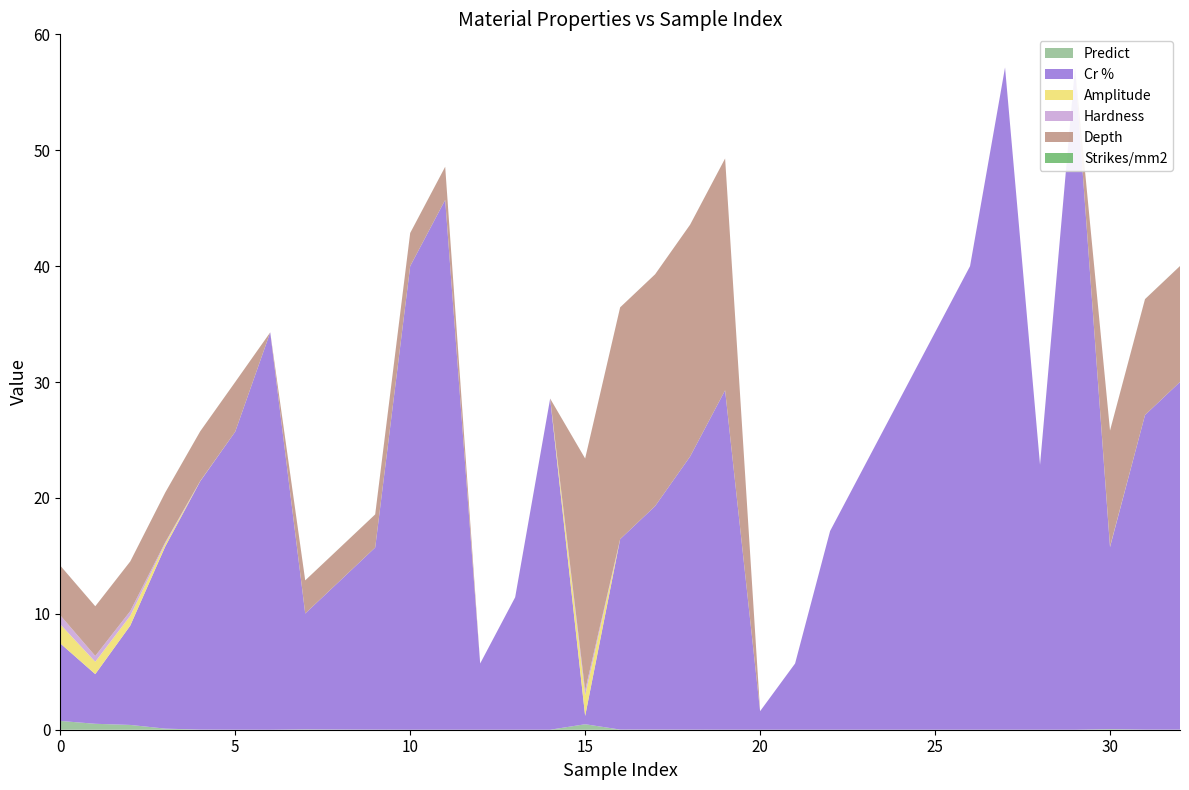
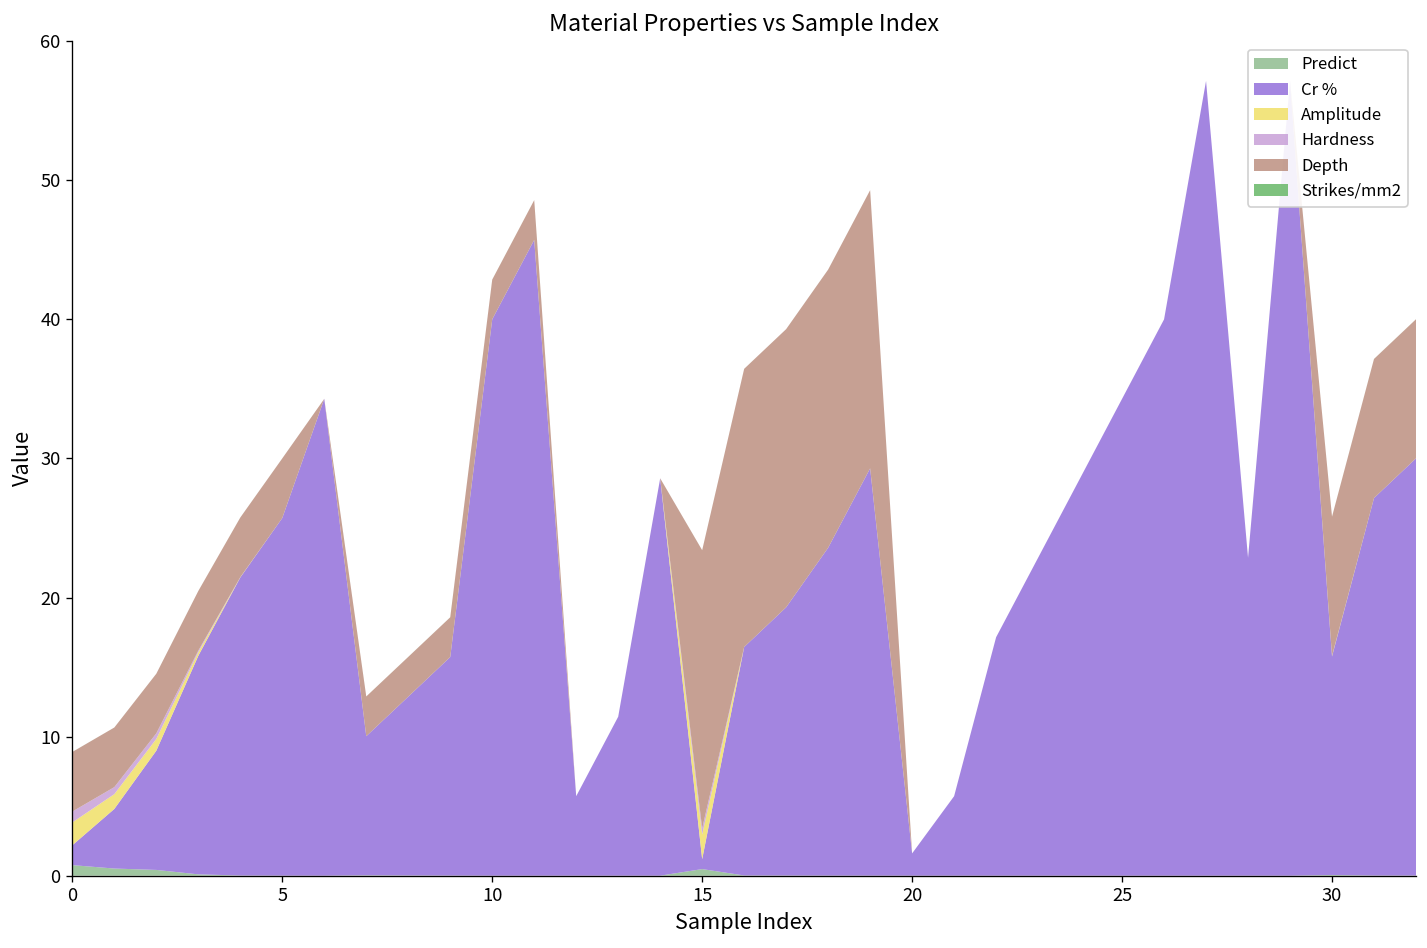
Cr %, 0: 6.7 -> 1.4
